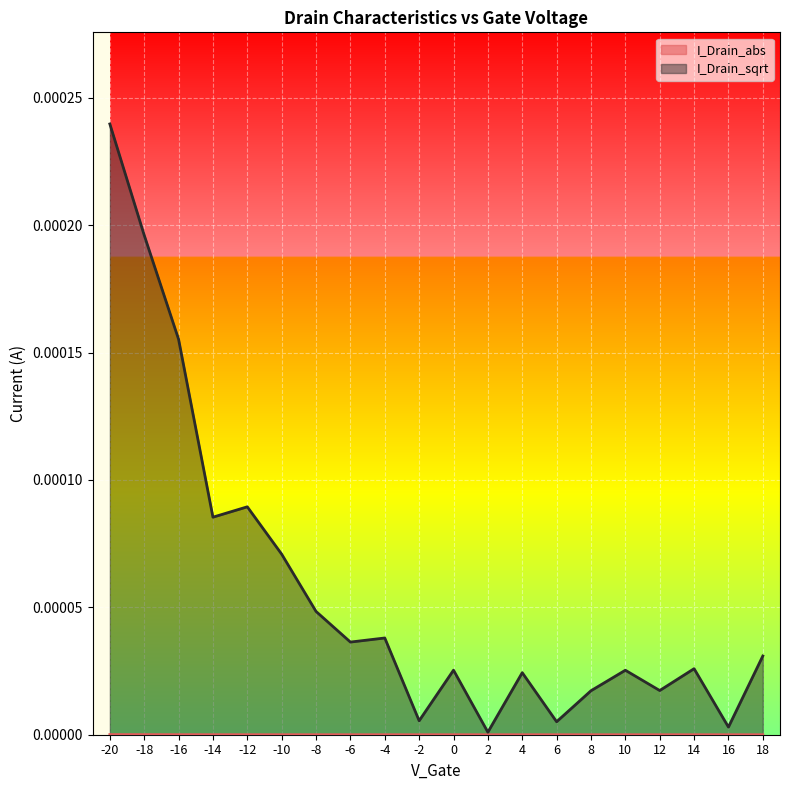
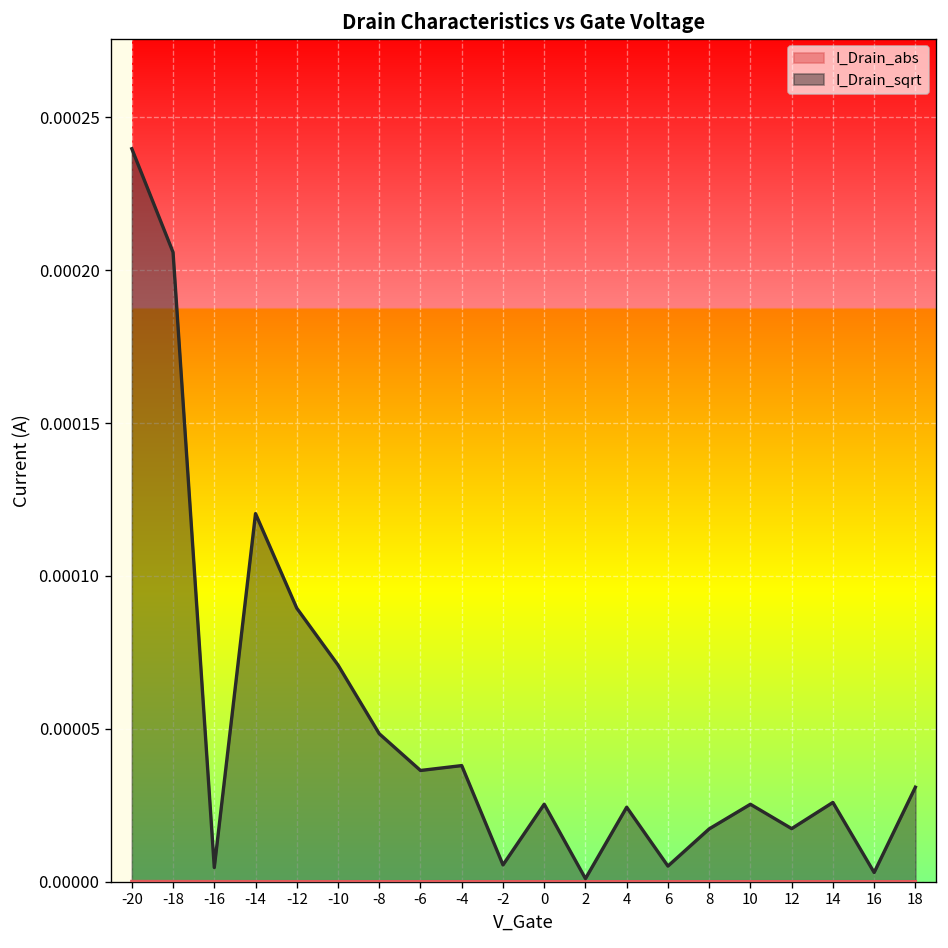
I_Drain_sqrt, -18: 0.000196 -> 0.000206
I_Drain_sqrt, -16: 0.000155 -> 0.000005
I_Drain_sqrt, -14: 0.000085 -> 0.000120
